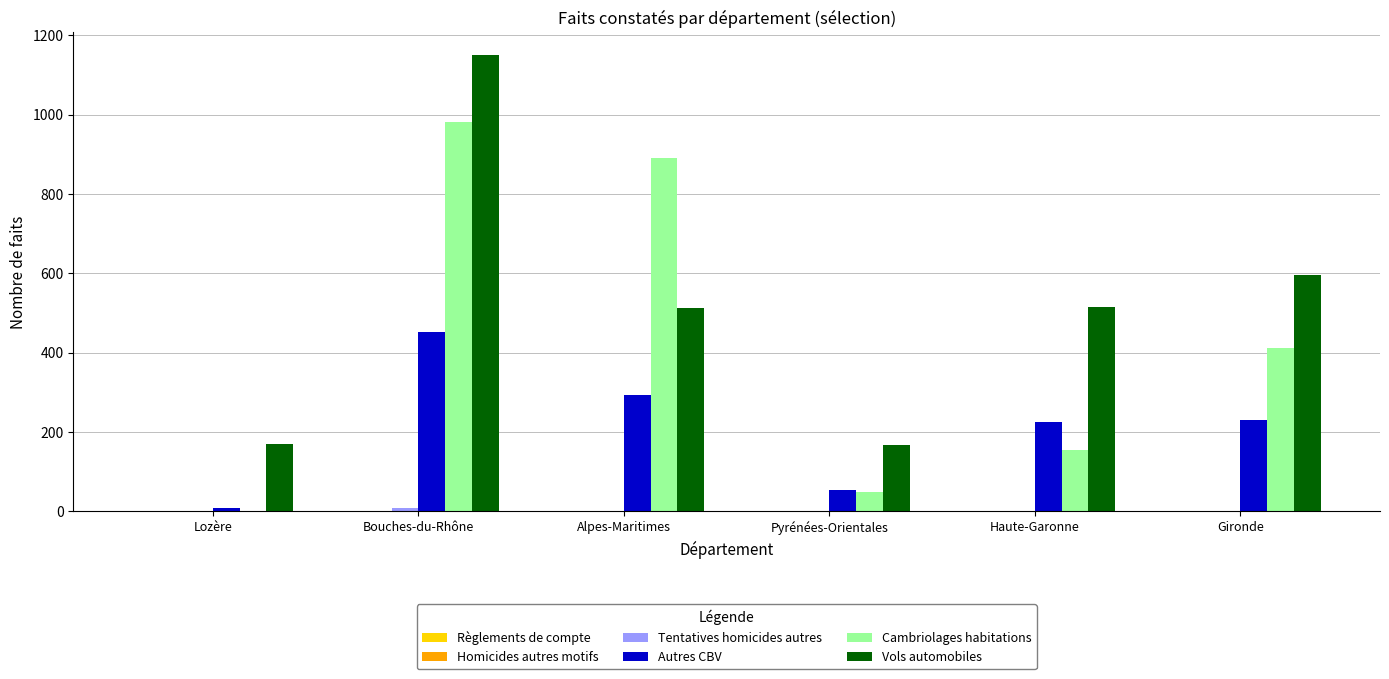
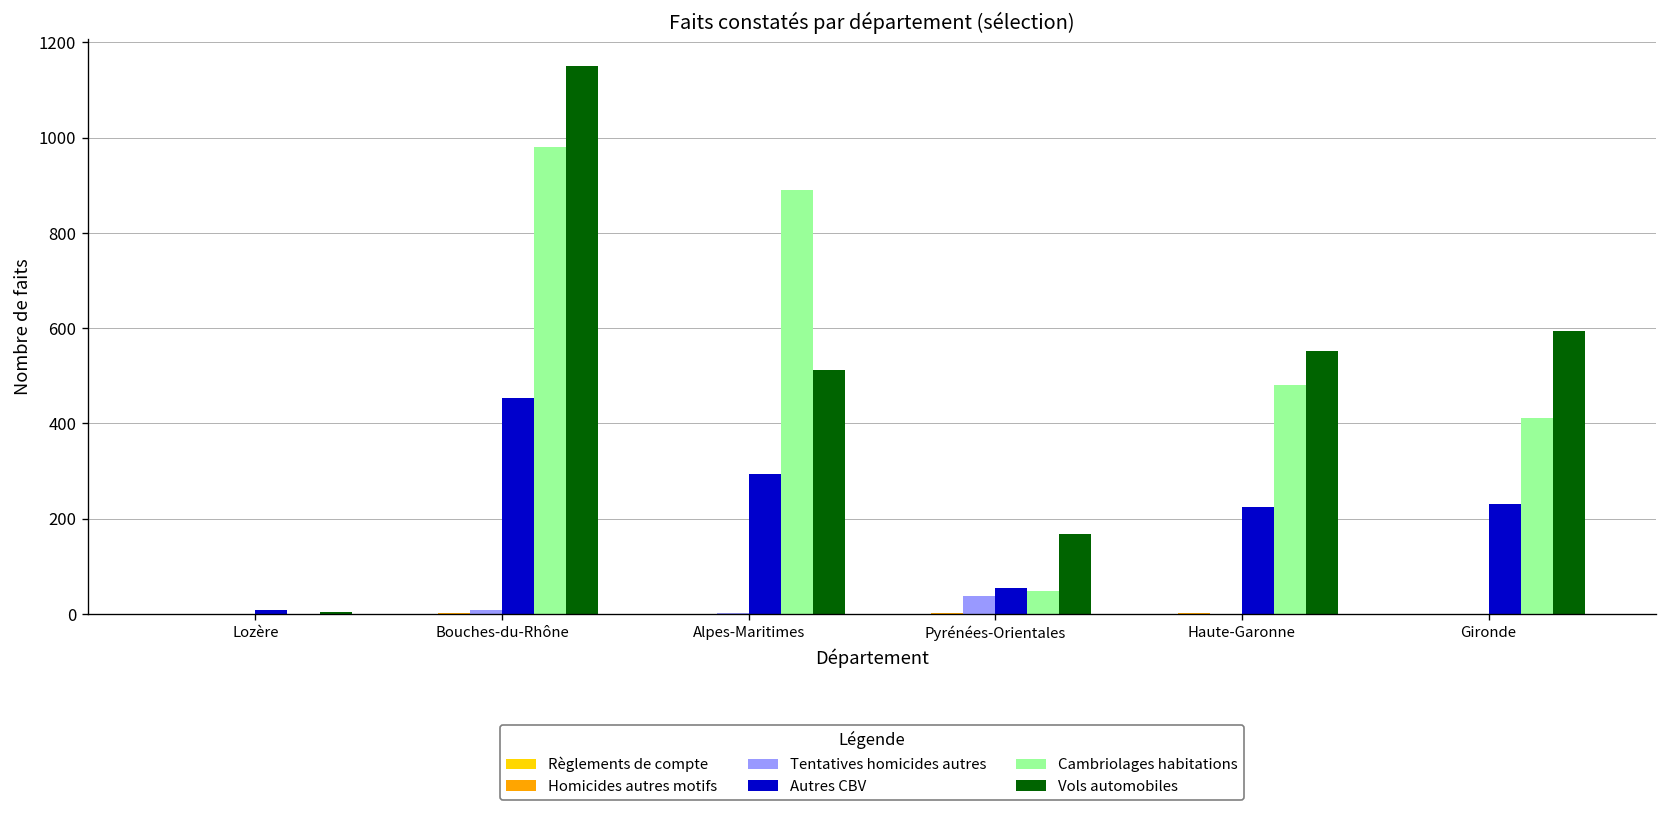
Vols automobiles, Lozère: 170 -> 10
Tentatives homicides autres, Pyrénées-Orientales: 0 -> 40
Cambriolages habitations, Haute-Garonne: 160 -> 480
Vols automobiles, Haute-Garonne: 520 -> 550
